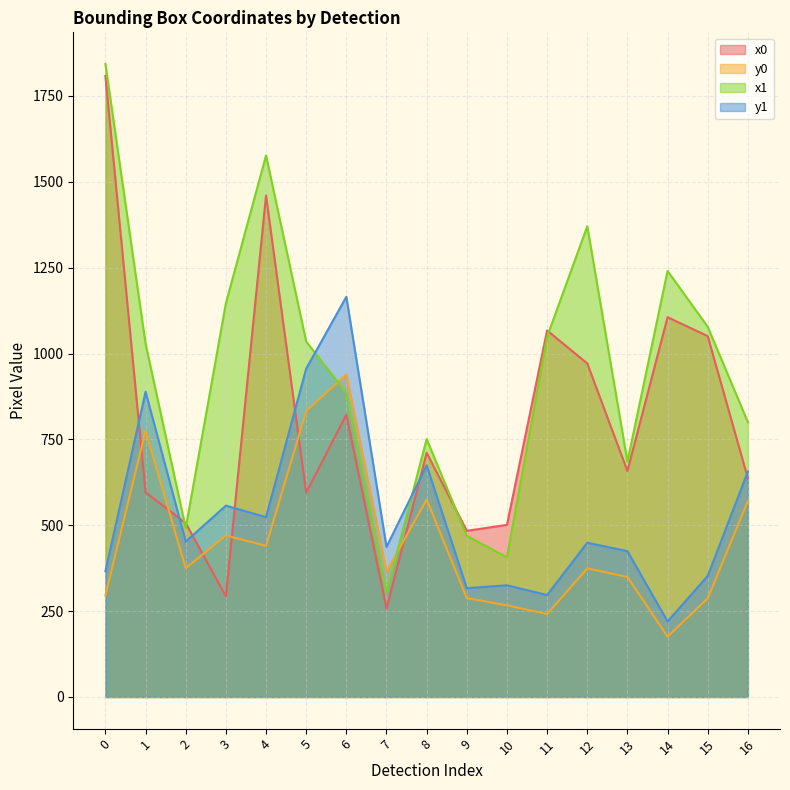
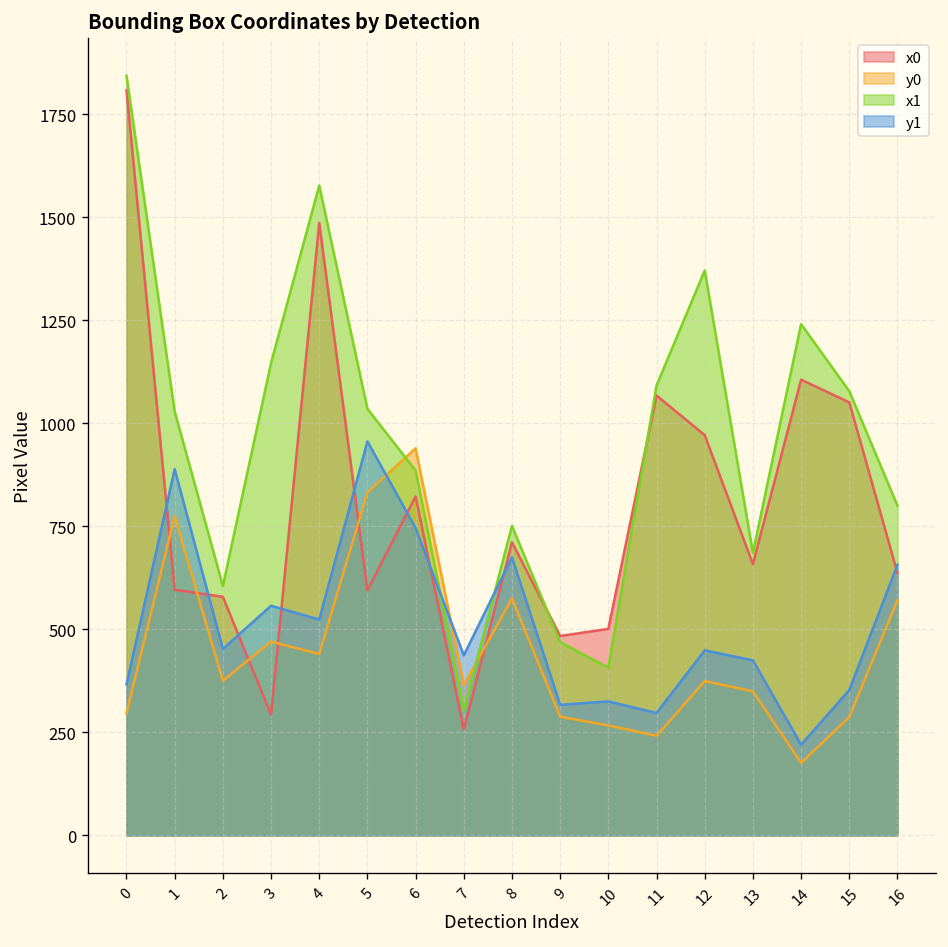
x0, 2: 510 -> 580
x1, 2: 490 -> 610
x0, 4: 1460 -> 1490
y1, 6: 1170 -> 750
x1, 11: 1050 -> 1090
